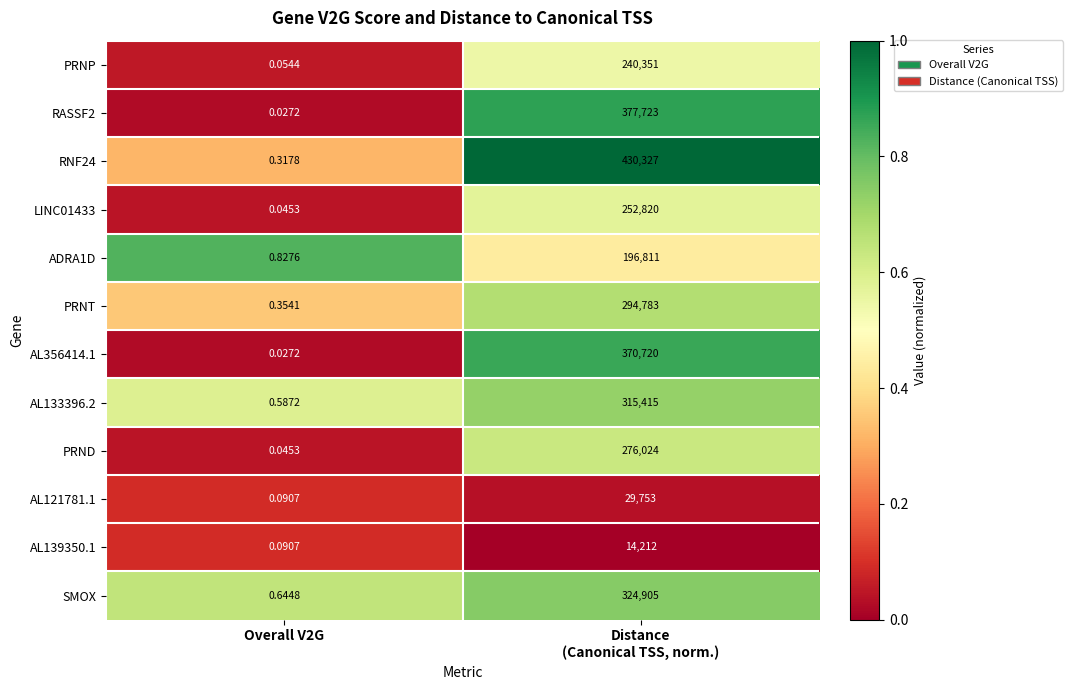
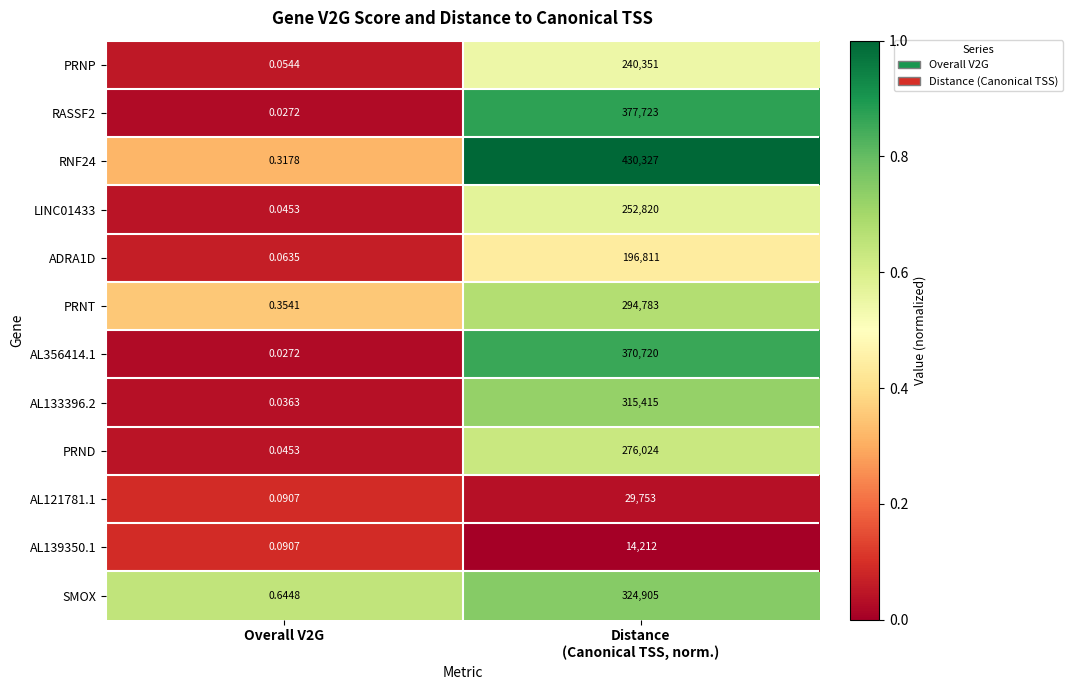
ADRA1D, Overall V2G: 0.8276 -> 0.0635
AL133396.2, Overall V2G: 0.5872 -> 0.0363
